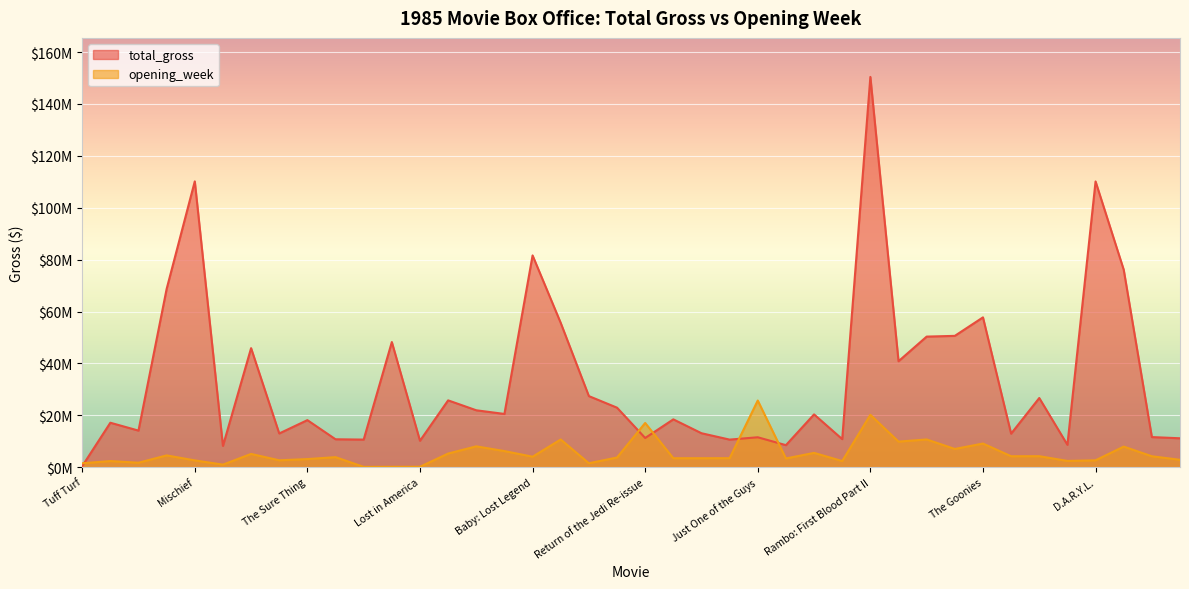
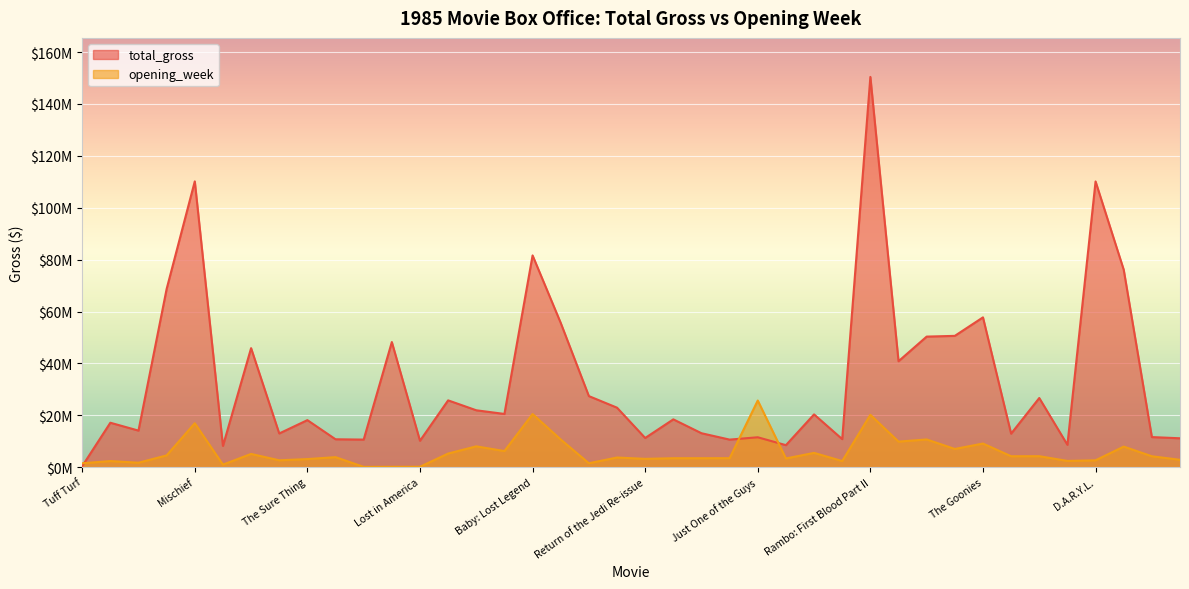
opening_week, Mischief: $3000000 -> $17000000
opening_week, Baby: Lost Legend: $4000000 -> $20000000
opening_week, Return of the Jedi Re-issue: $17000000 -> $3000000
